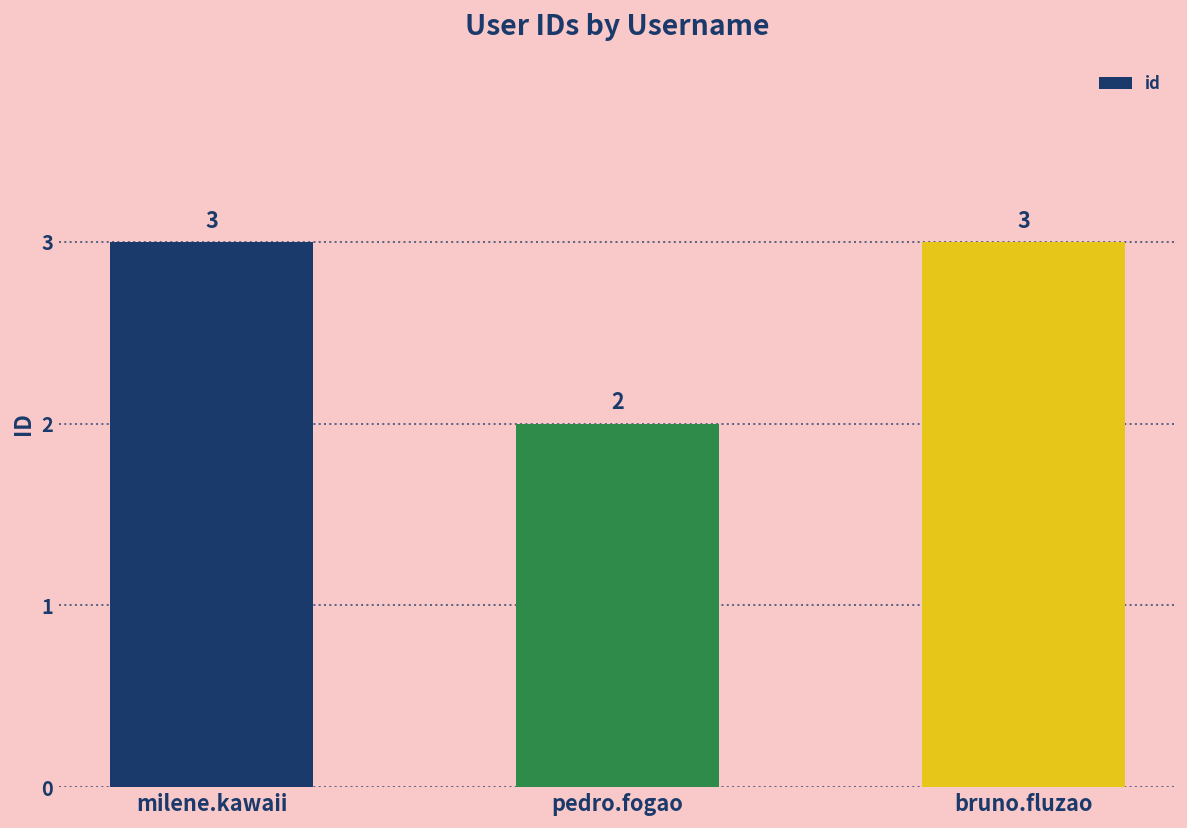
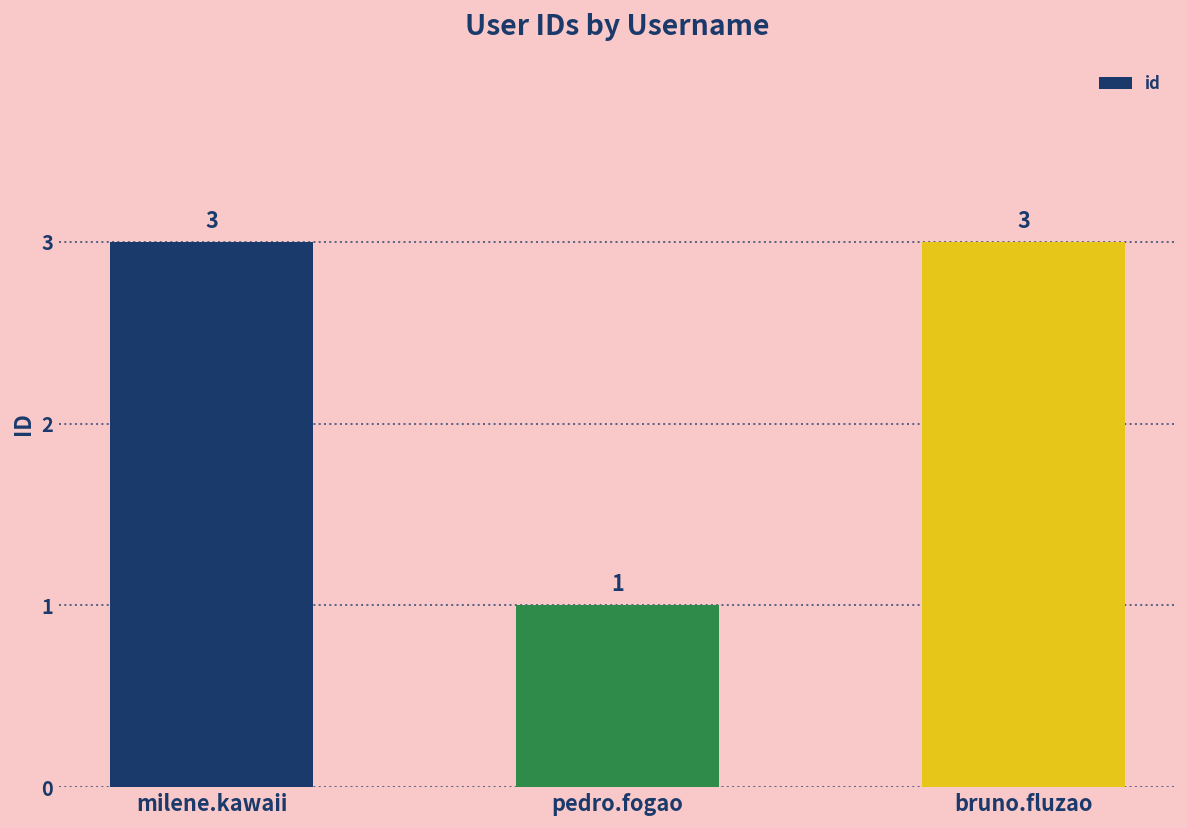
pedro.fogao: 2 -> 1
